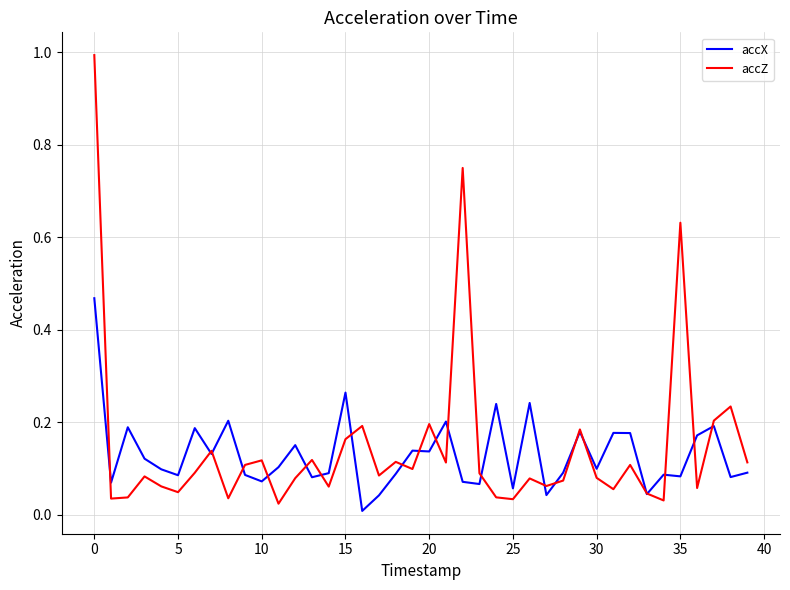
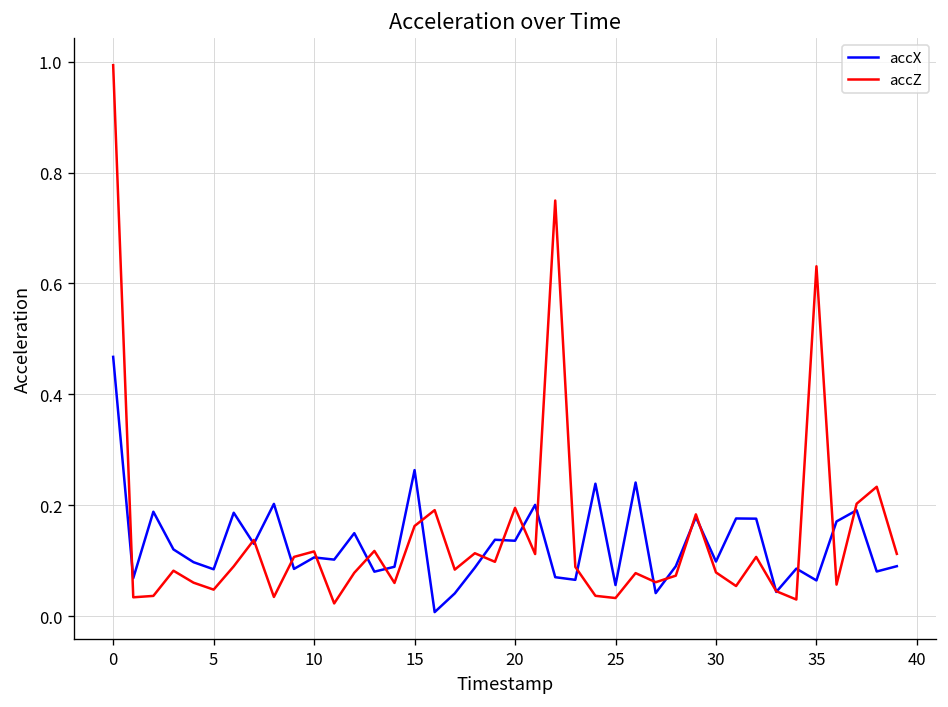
accX, 10: 0.07 -> 0.11
accX, 35: 0.08 -> 0.06
